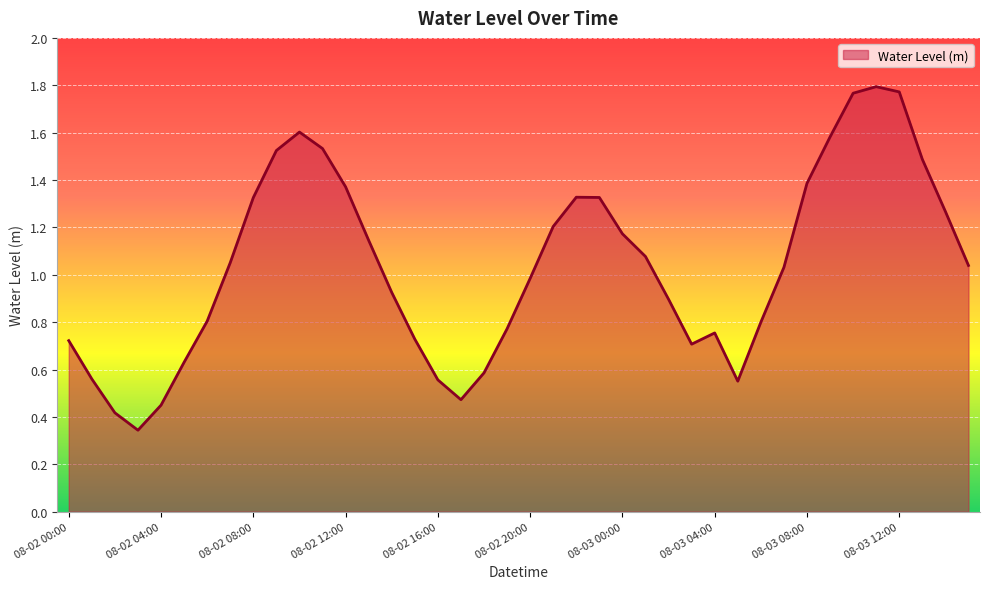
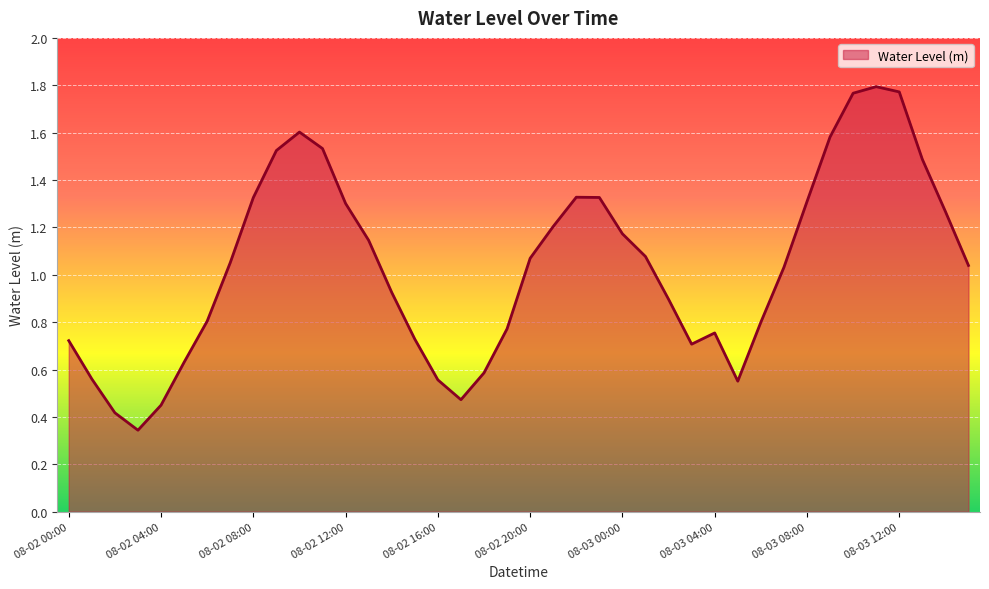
08-02 12:00: 1.37 -> 1.30
08-02 20:00: 0.98 -> 1.07
08-03 08:00: 1.39 -> 1.31
